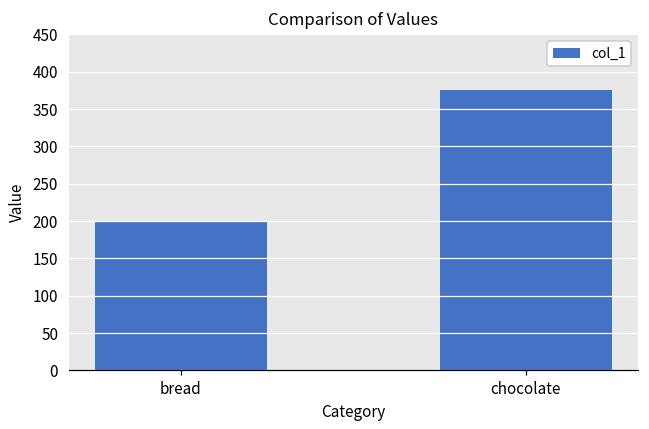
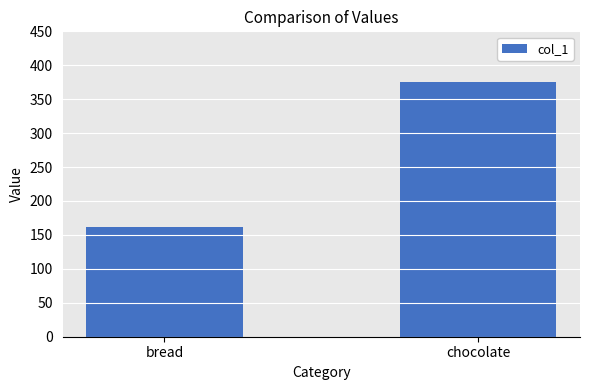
bread: 200 -> 160
